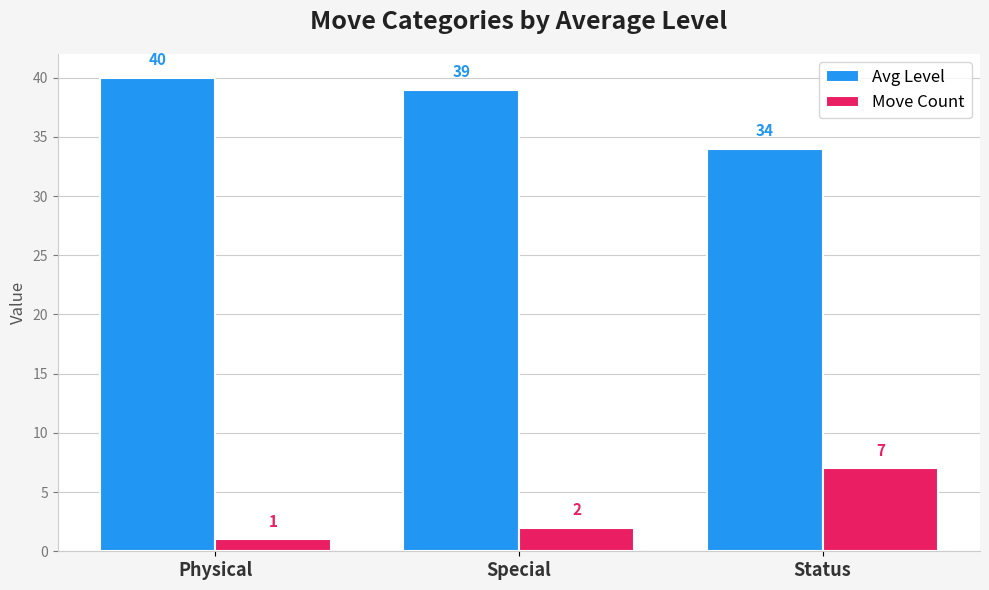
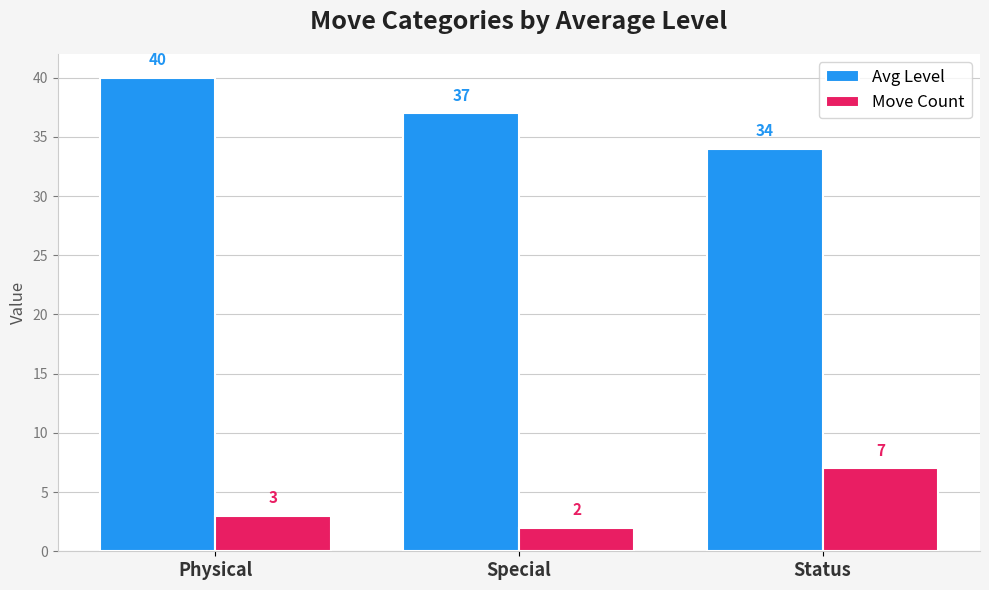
Move Count, Physical: 1 -> 3
Avg Level, Special: 39 -> 37
